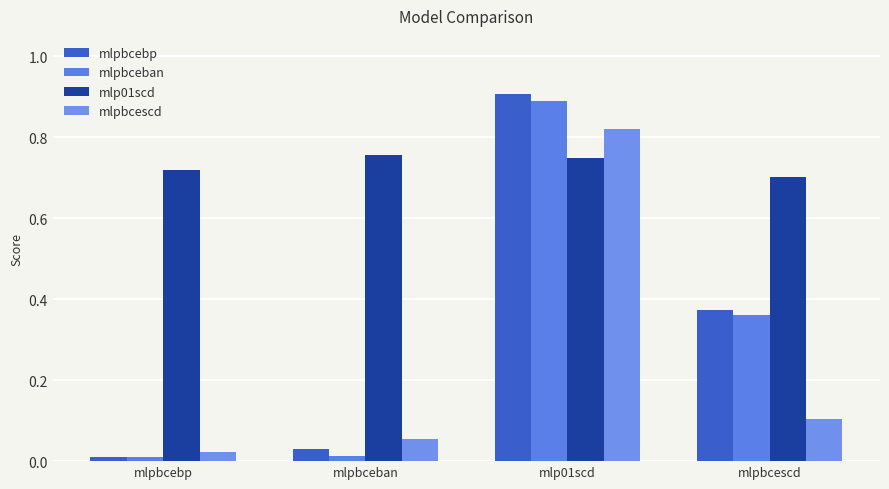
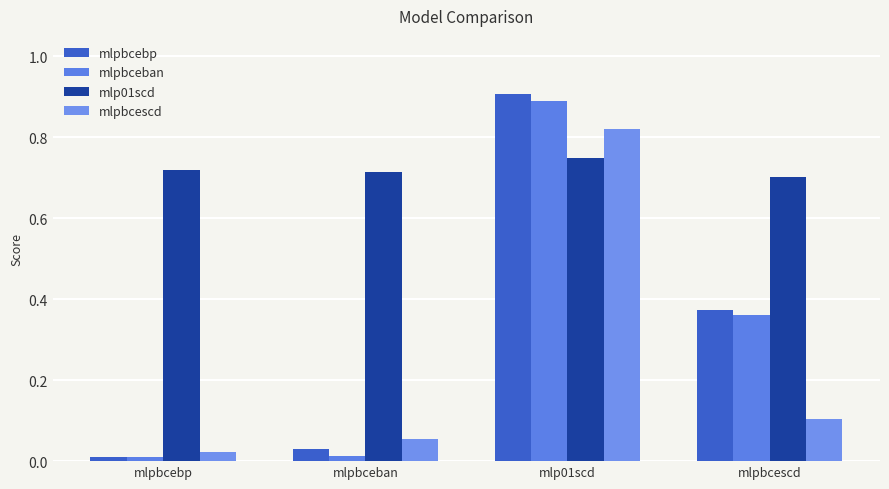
mlp01scd, mlpbceban: 0.76 -> 0.72
